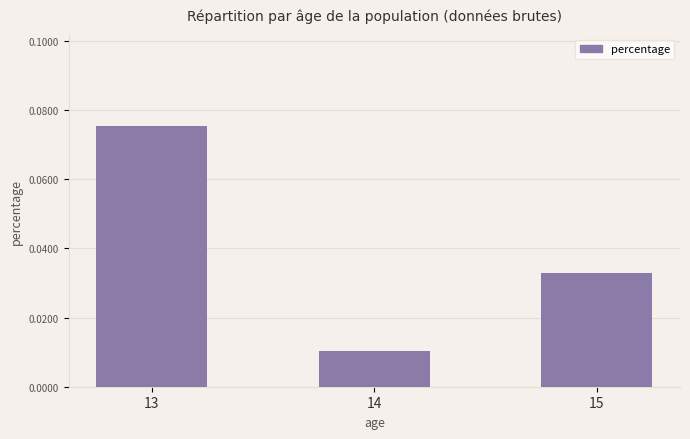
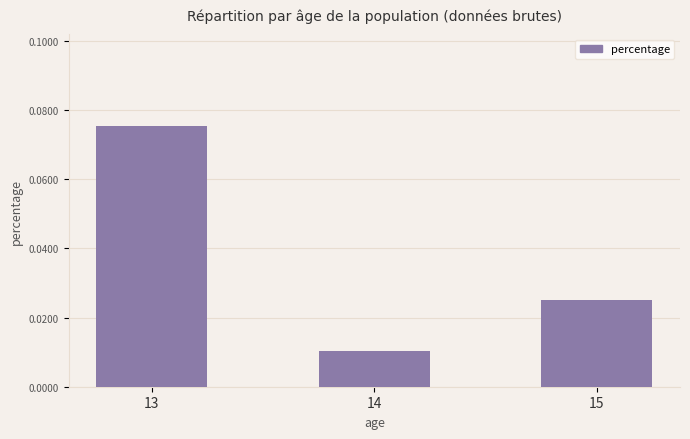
15: 0.033 -> 0.025
